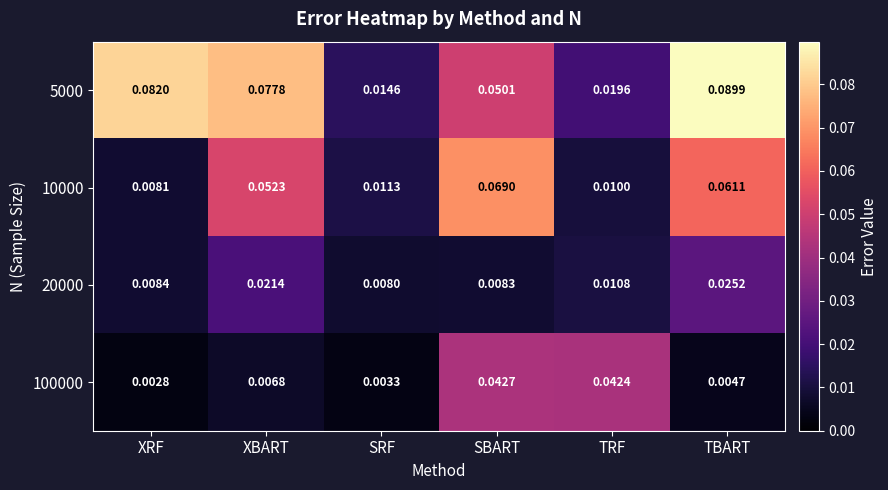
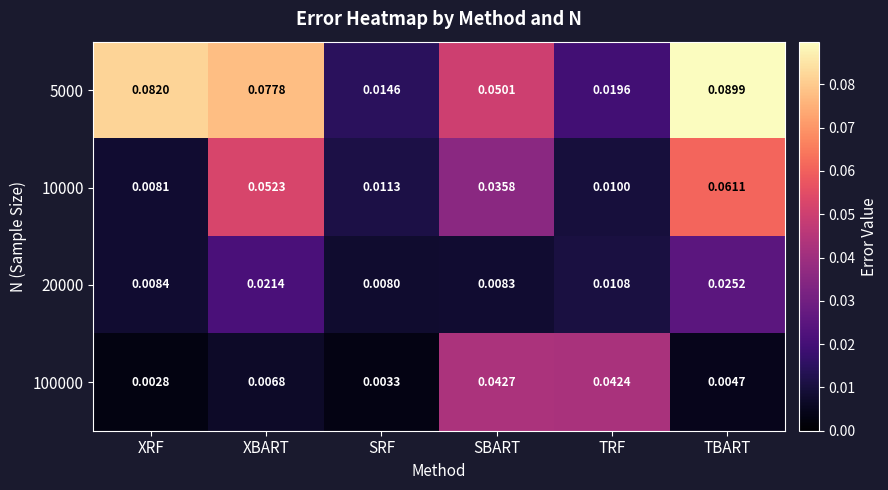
10000, SBART: 0.0690 -> 0.0358
